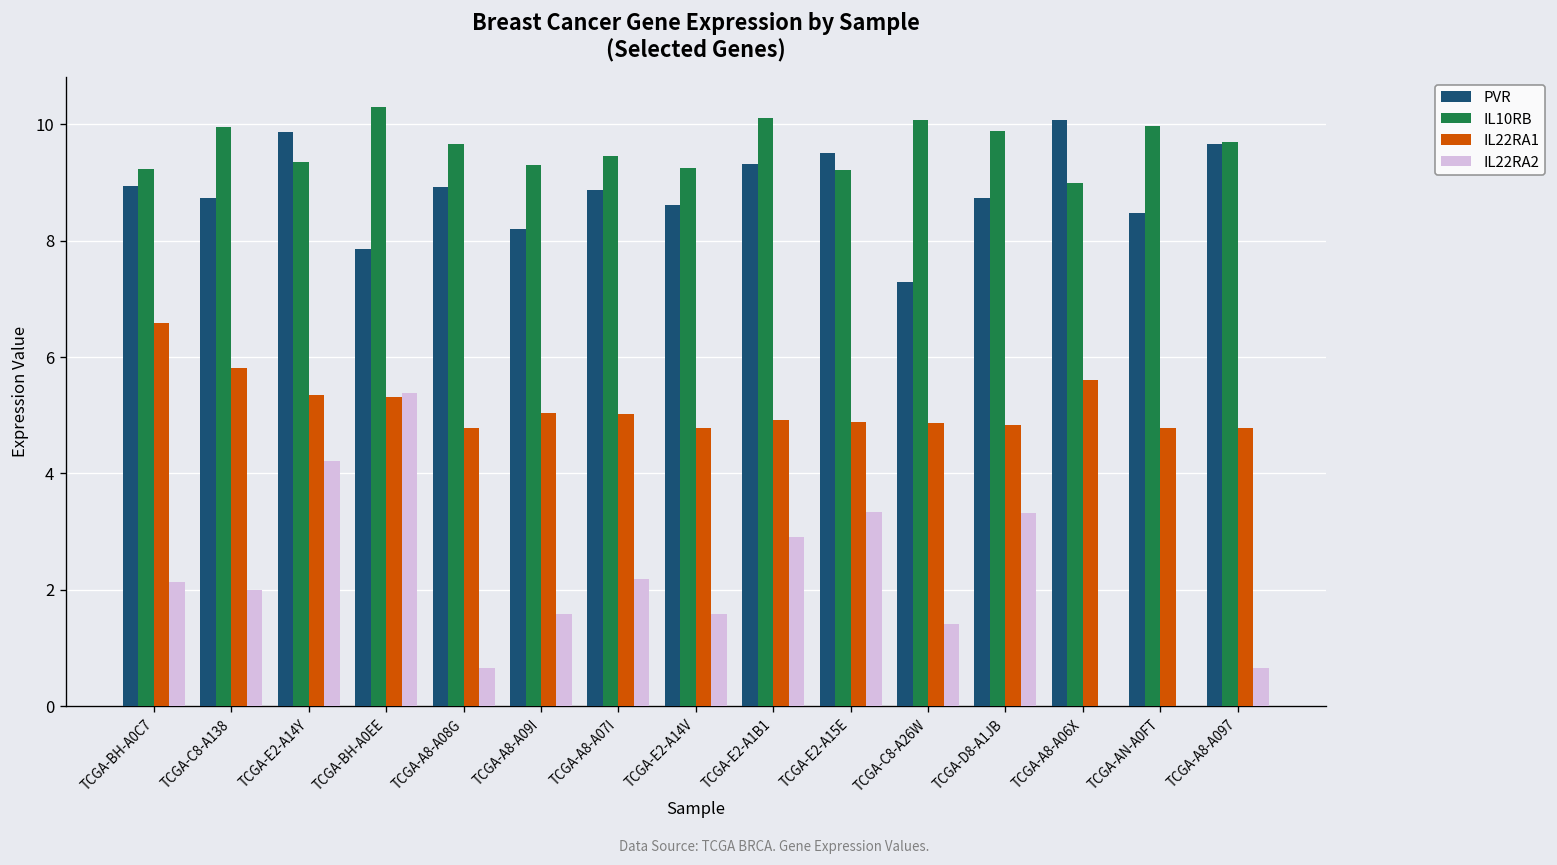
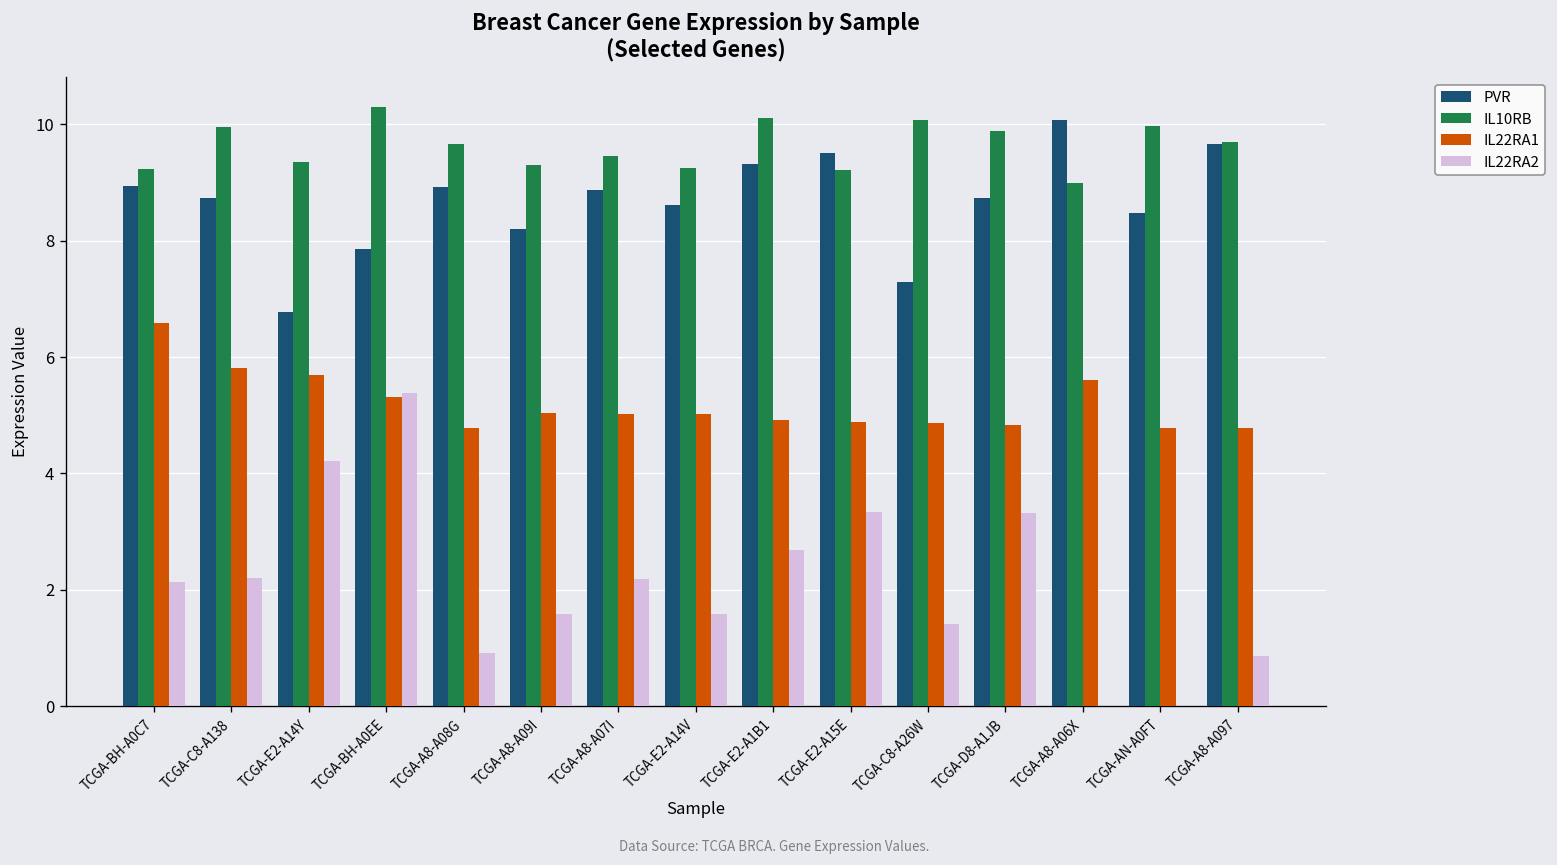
IL22RA2, TCGA-C8-A138: 2.0 -> 2.2
PVR, TCGA-E2-A14Y: 9.9 -> 6.8
IL22RA1, TCGA-E2-A14Y: 5.3 -> 5.7
IL22RA2, TCGA-A8-A08G: 0.6 -> 0.9
IL22RA1, TCGA-E2-A14V: 4.8 -> 5.0
IL22RA2, TCGA-E2-A1B1: 2.9 -> 2.7
IL22RA2, TCGA-A8-A097: 0.7 -> 0.9
